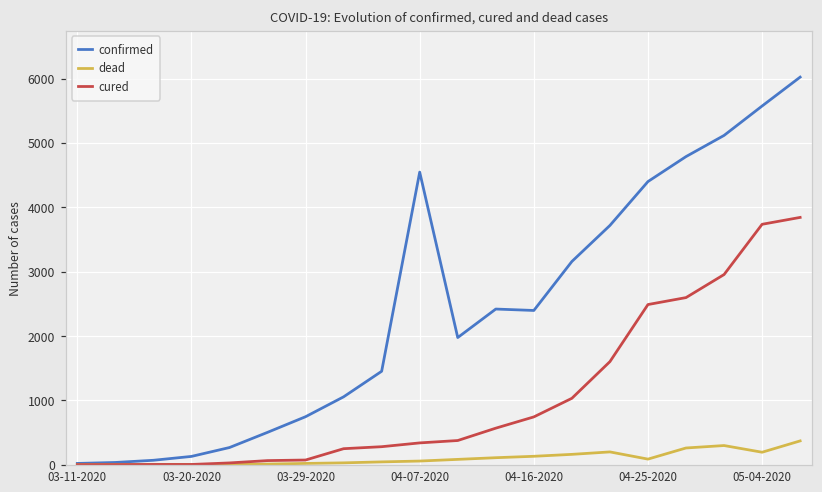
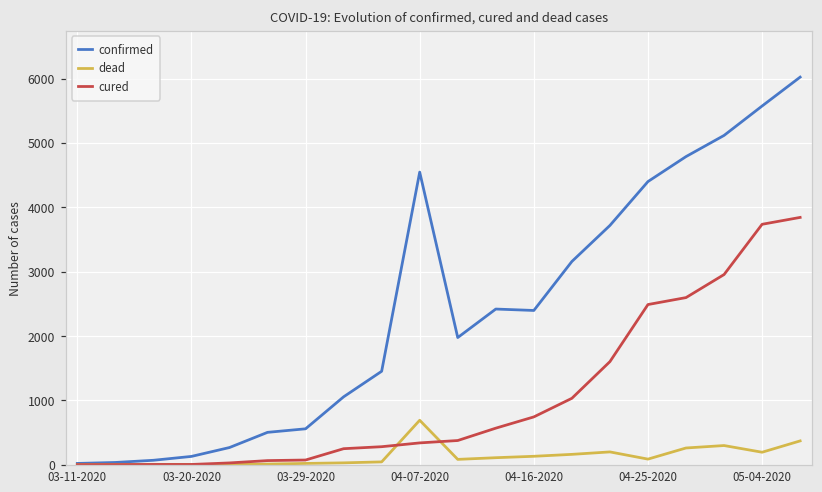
confirmed, 03-29-2020: 700 -> 600
dead, 04-07-2020: 100 -> 700
